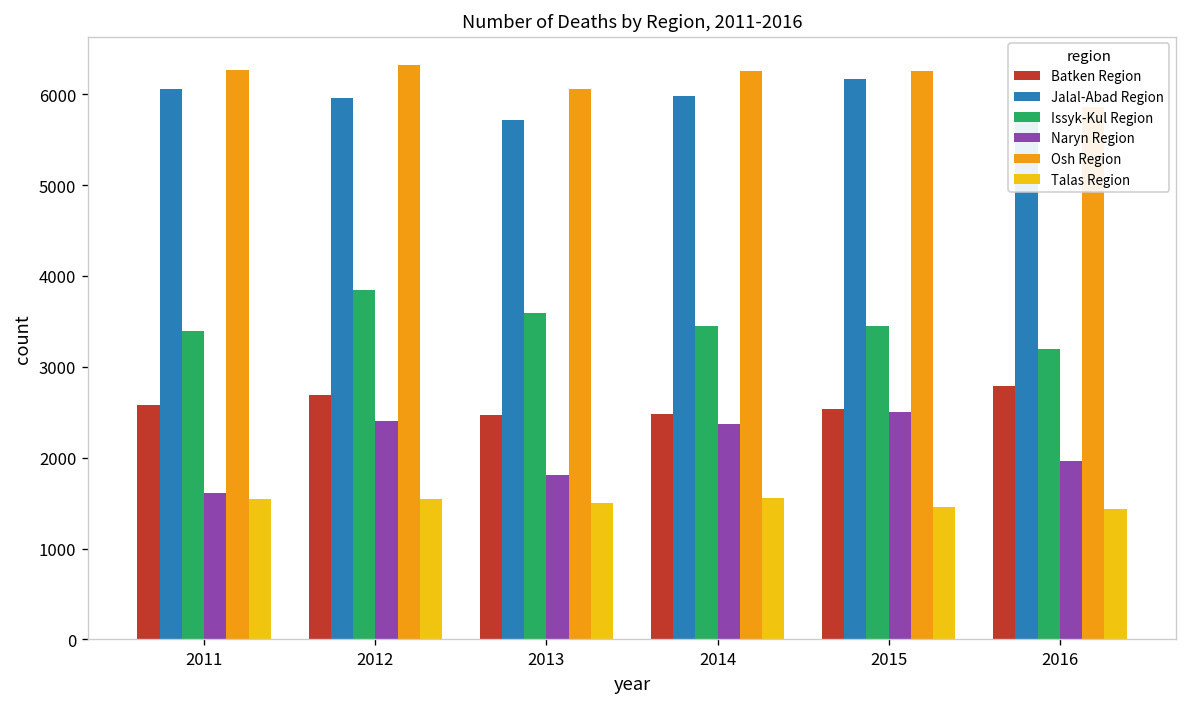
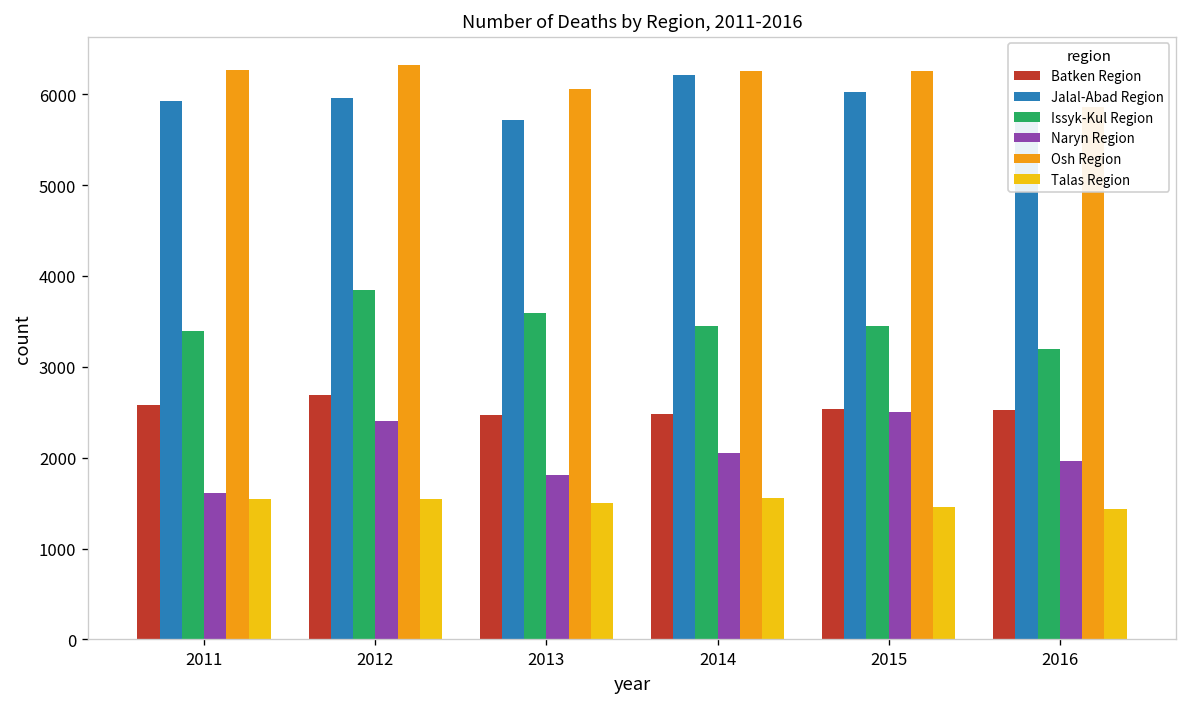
Jalal-Abad Region, 2011: 6100 -> 5900
Jalal-Abad Region, 2014: 6000 -> 6200
Naryn Region, 2014: 2400 -> 2000
Jalal-Abad Region, 2015: 6200 -> 6000
Batken Region, 2016: 2800 -> 2500
